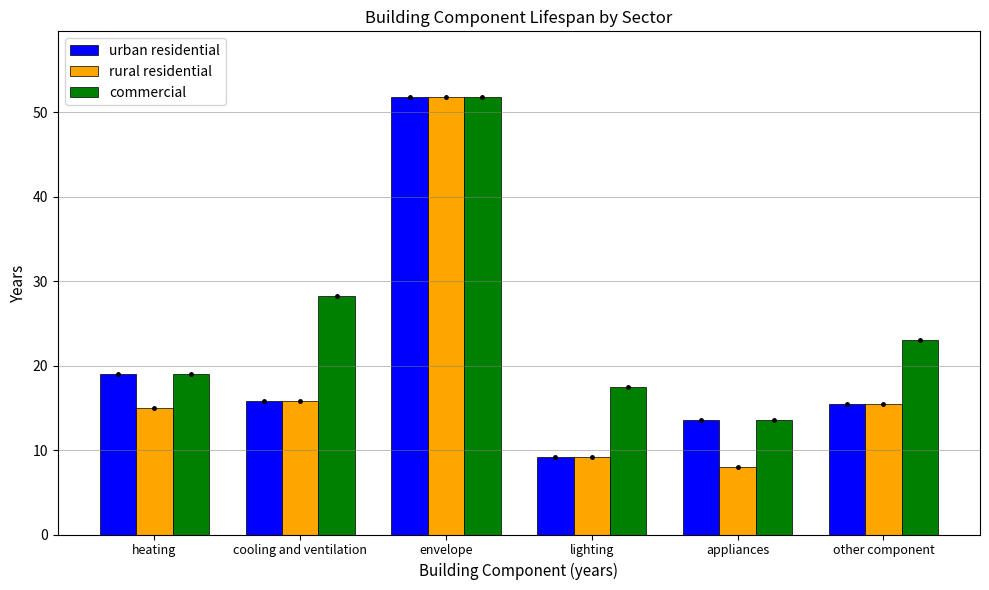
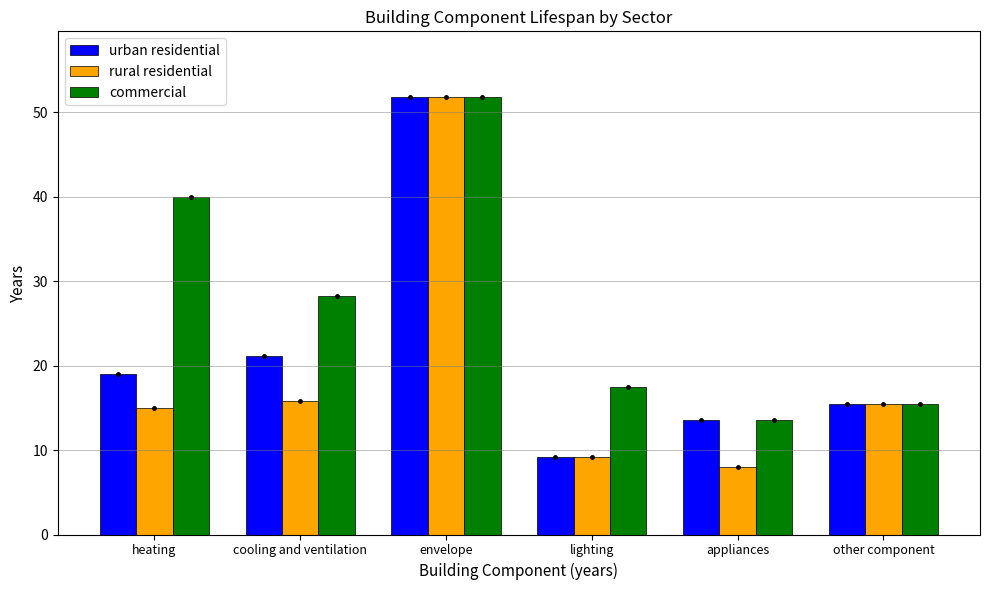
commercial, heating: 19 -> 40
urban residential, cooling and ventilation: 16 -> 21
commercial, other component: 23 -> 15
